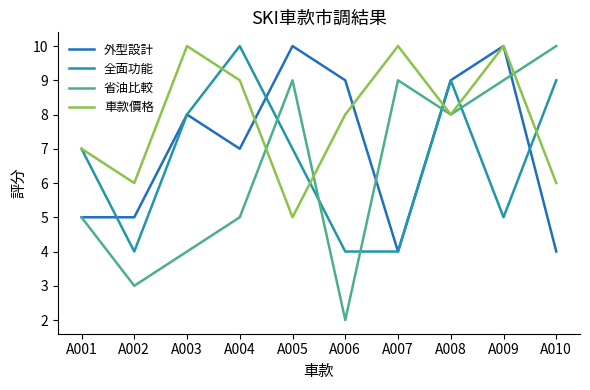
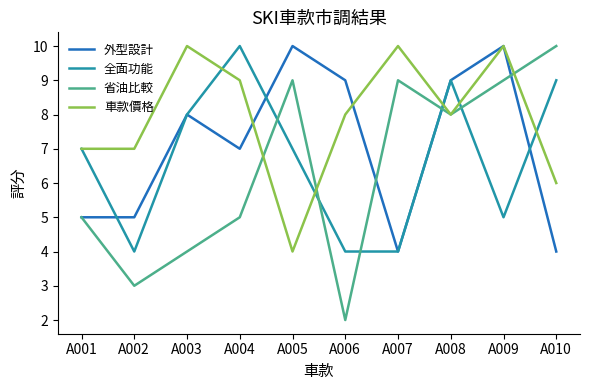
車款價格, A002: 6 -> 7
車款價格, A005: 5 -> 4
